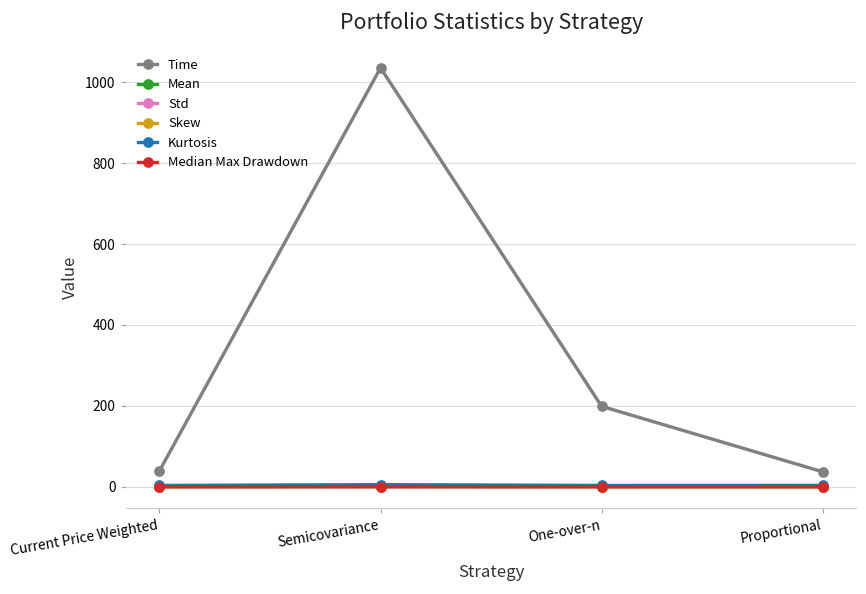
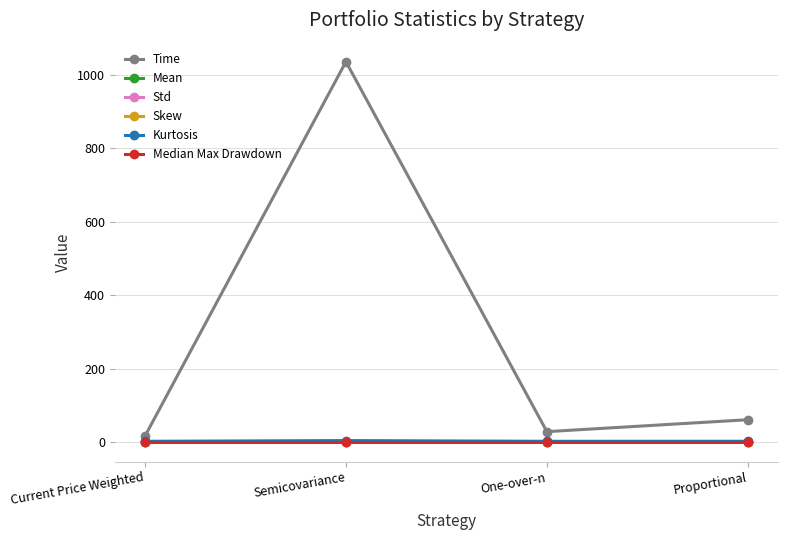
Time, Current Price Weighted: 40 -> 20
Time, One-over-n: 200 -> 30
Time, Proportional: 40 -> 60
